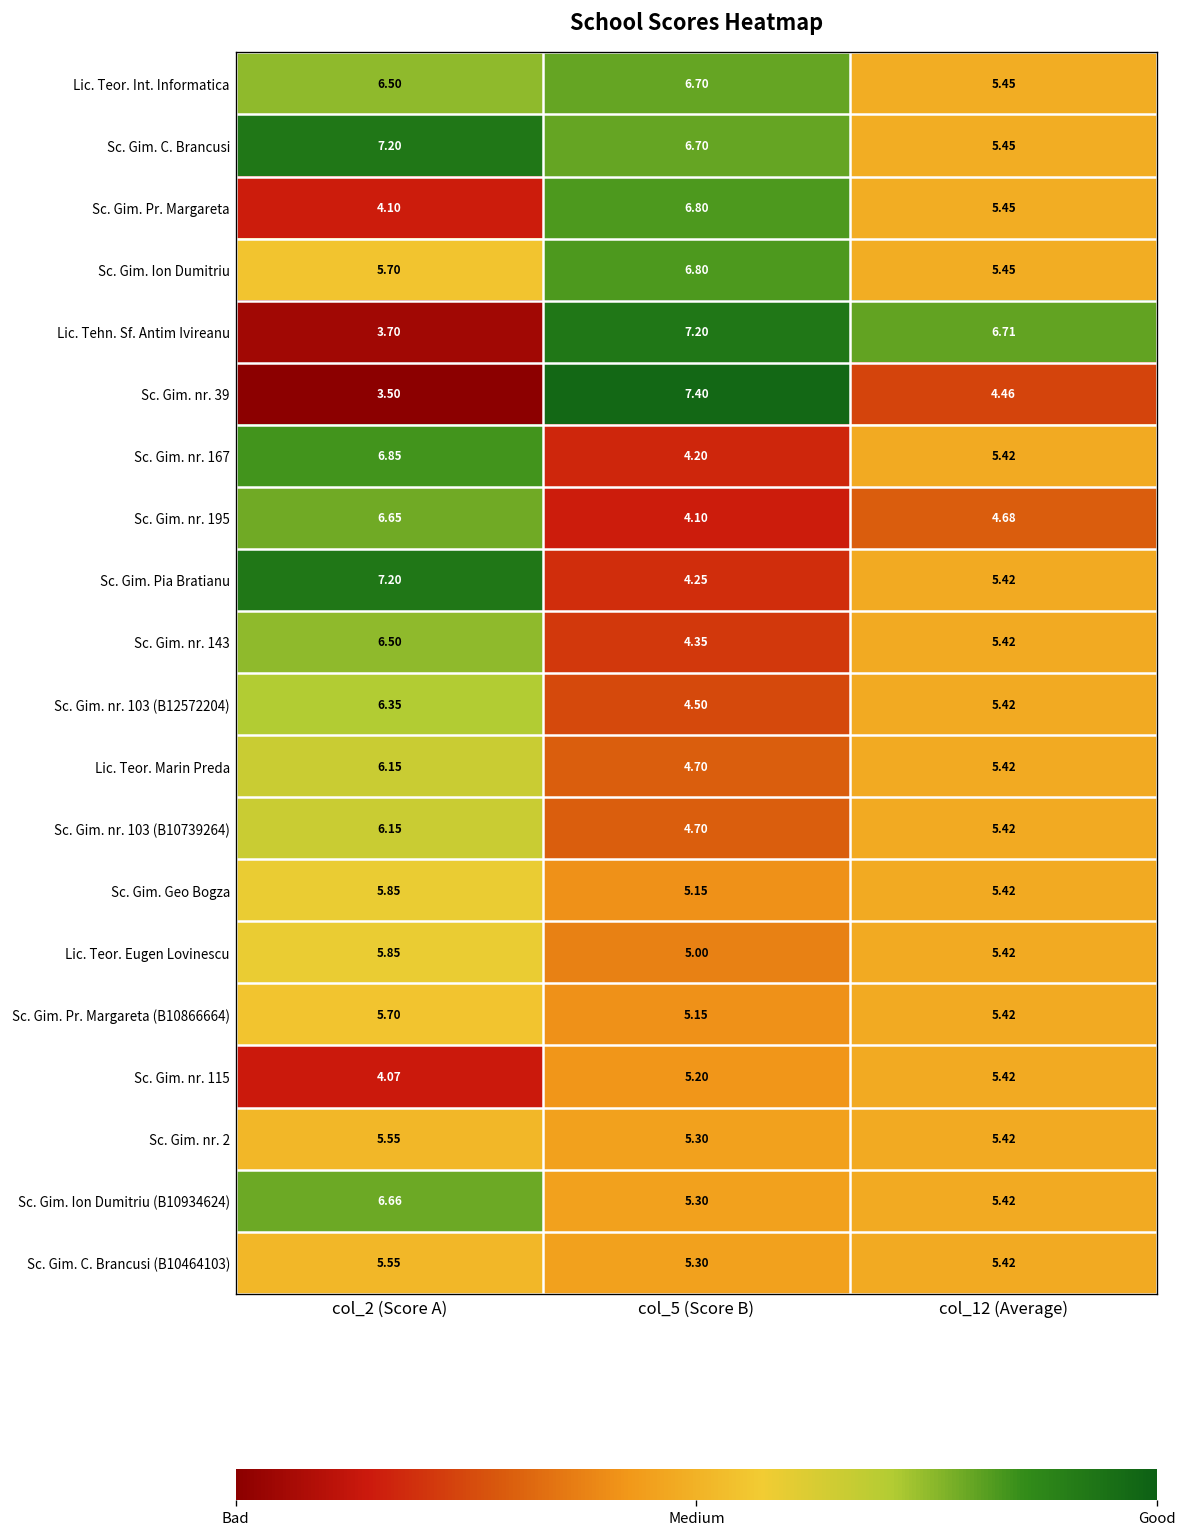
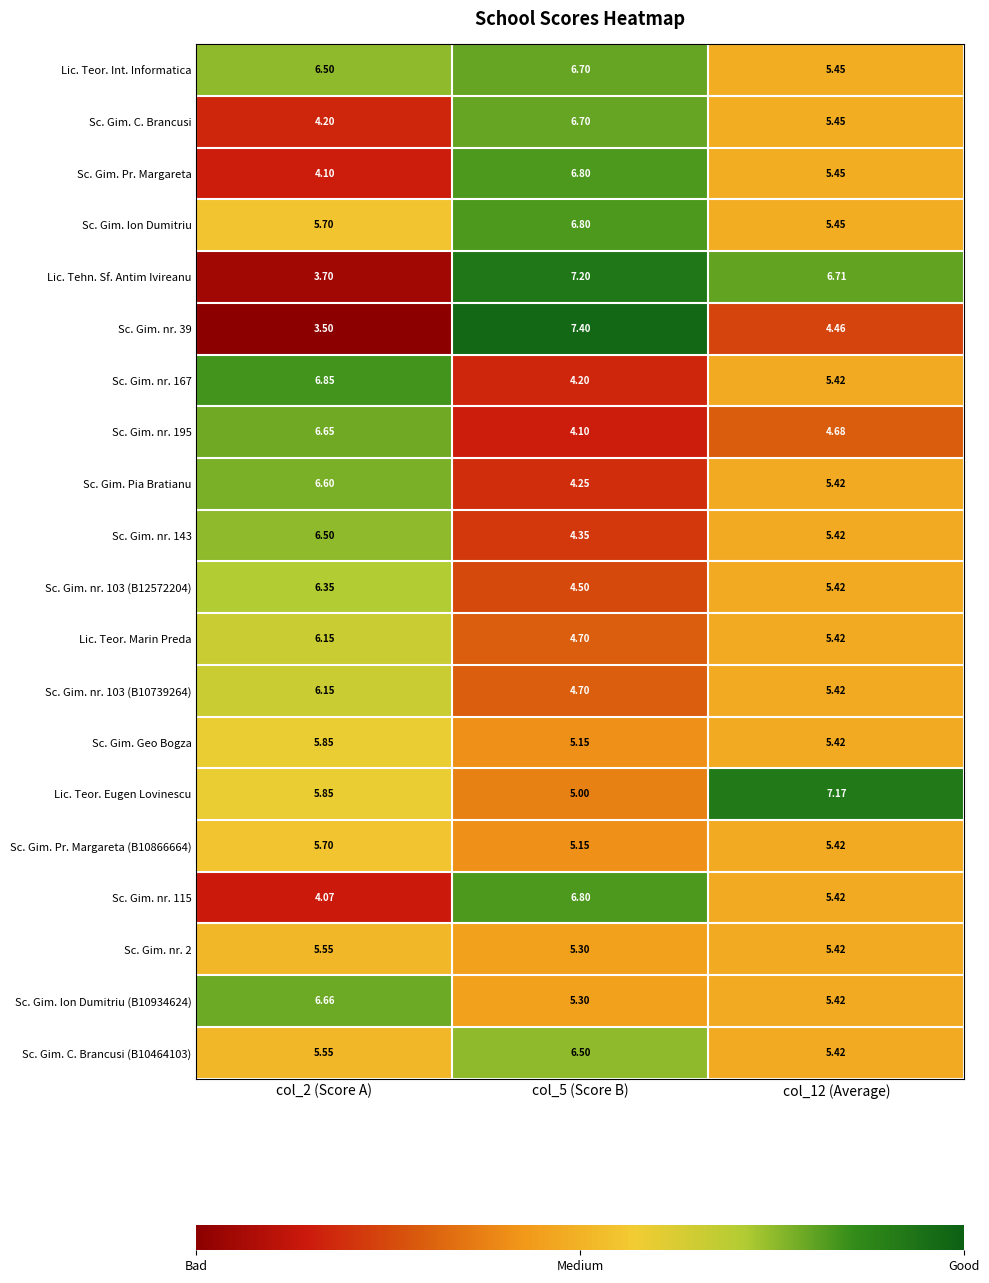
Sc. Gim. C. Brancusi, col_2 (Score A): 7.20 -> 4.20
Sc. Gim. Pia Bratianu, col_2 (Score A): 7.20 -> 6.60
Lic. Teor. Eugen Lovinescu, col_12 (Average): 5.42 -> 7.17
Sc. Gim. nr. 115, col_5 (Score B): 5.20 -> 6.80
Sc. Gim. C. Brancusi (B10464103), col_5 (Score B): 5.30 -> 6.50
